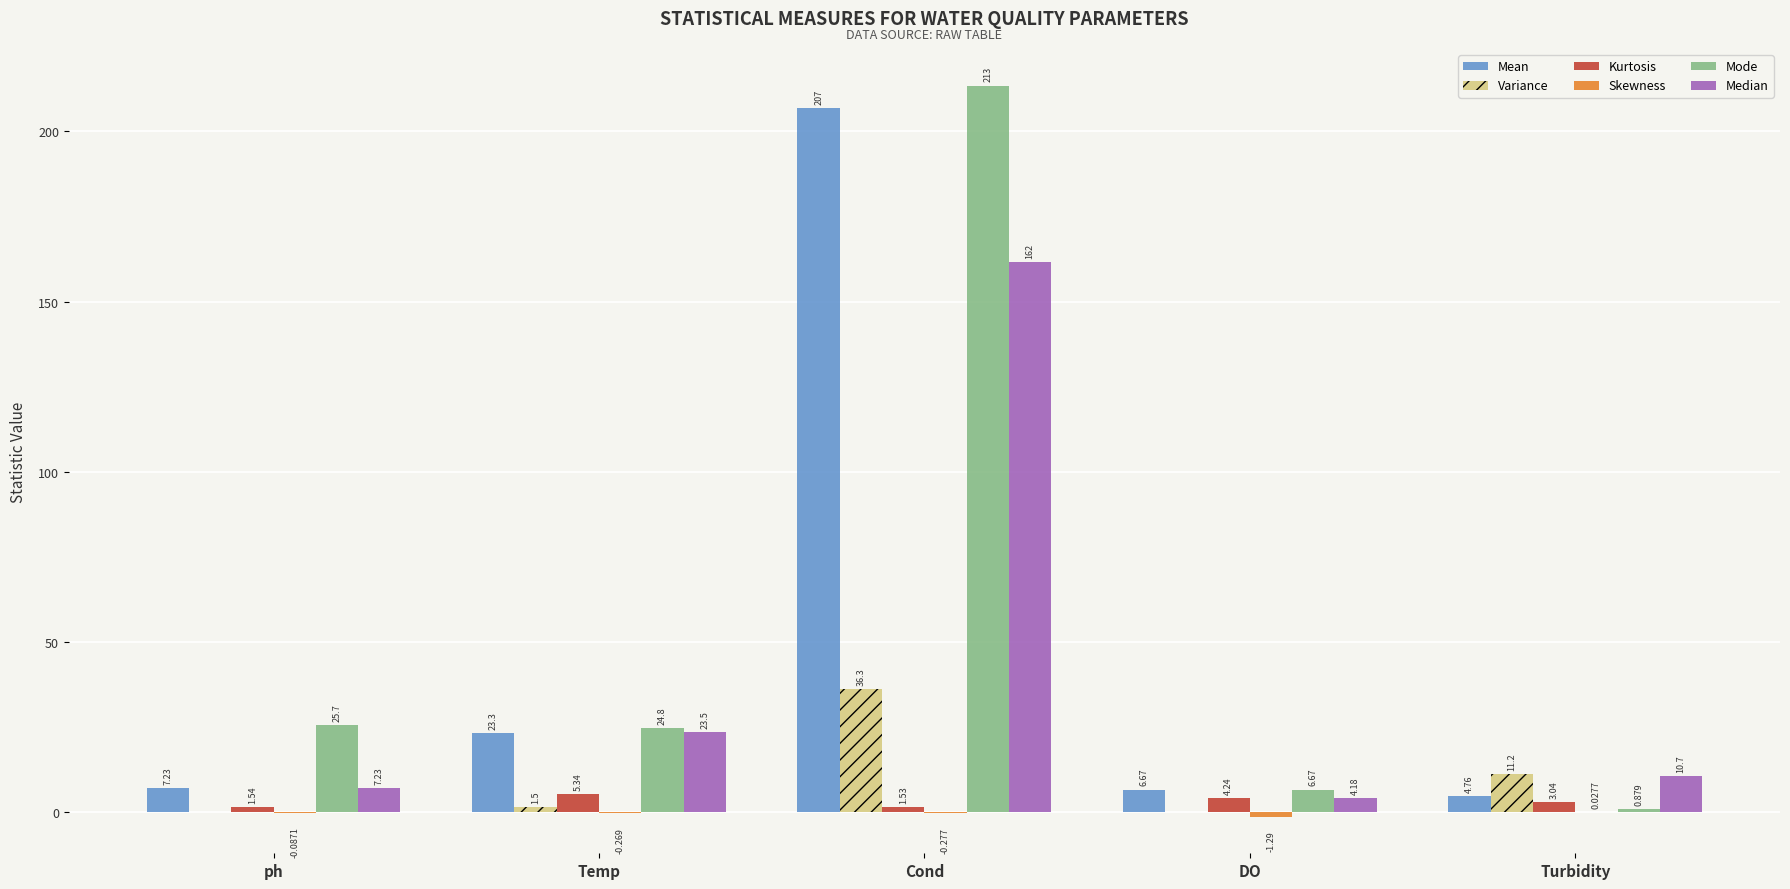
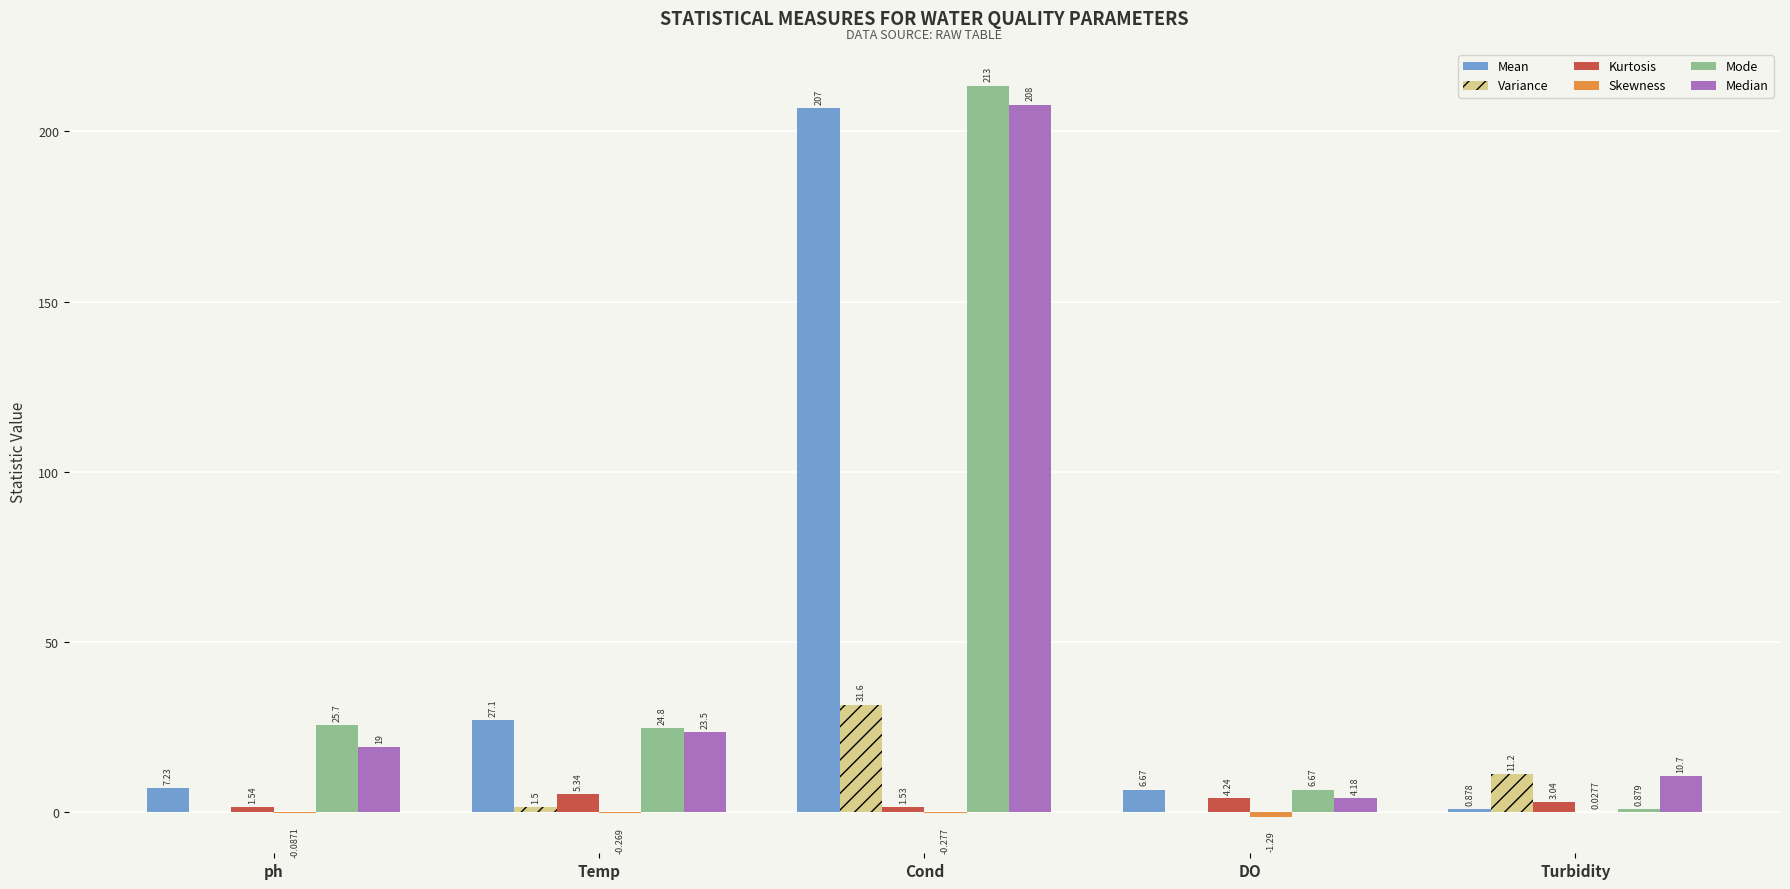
Median, ph: 7.23 -> 19
Mean, Temp: 23.3 -> 27.1
Variance, Cond: 36.3 -> 31.6
Median, Cond: 162 -> 208
Mean, Turbidity: 4.76 -> 0.878
